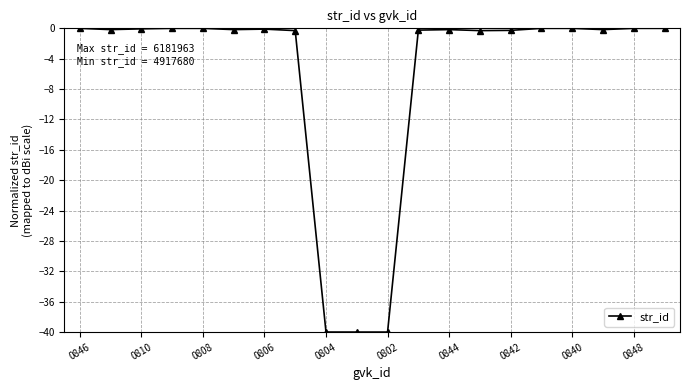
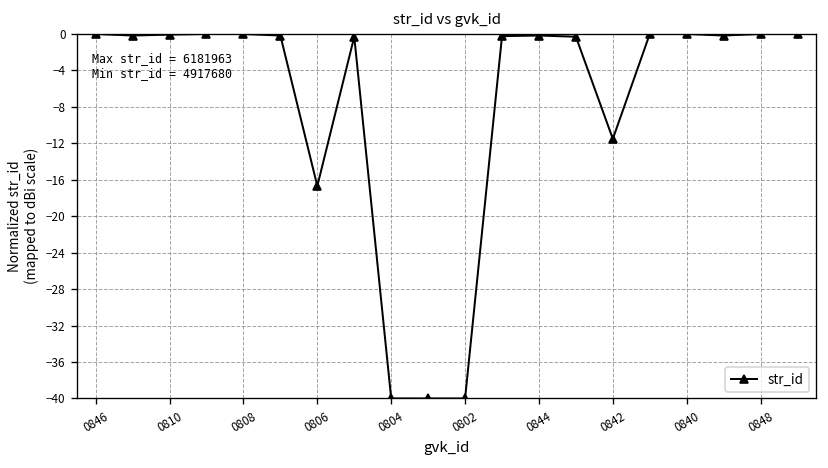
0806: 0 -> -17
0842: 0 -> -12
